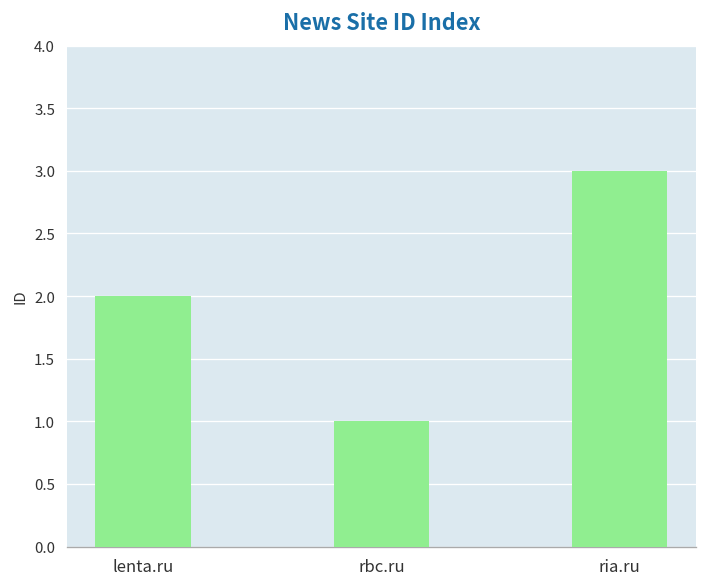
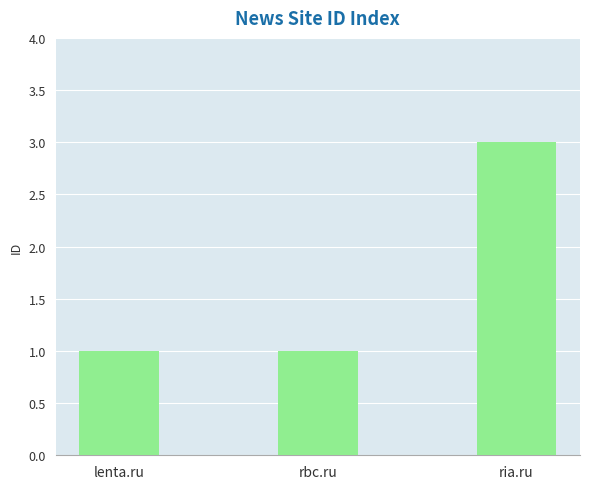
lenta.ru: 2 -> 1
